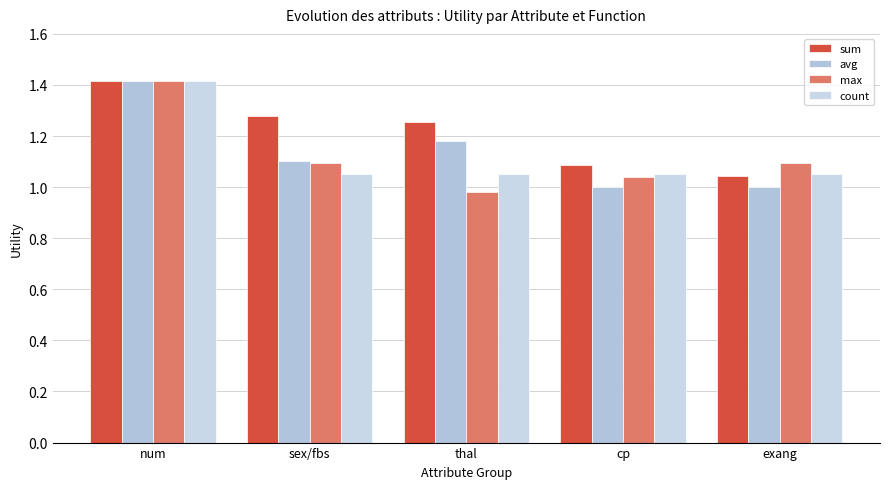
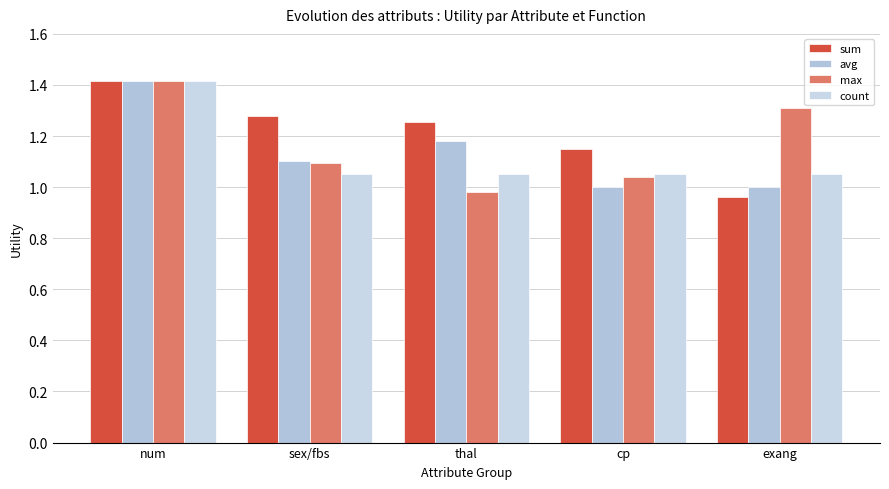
sum, cp: 1.09 -> 1.15
sum, exang: 1.04 -> 0.96
max, exang: 1.10 -> 1.31
